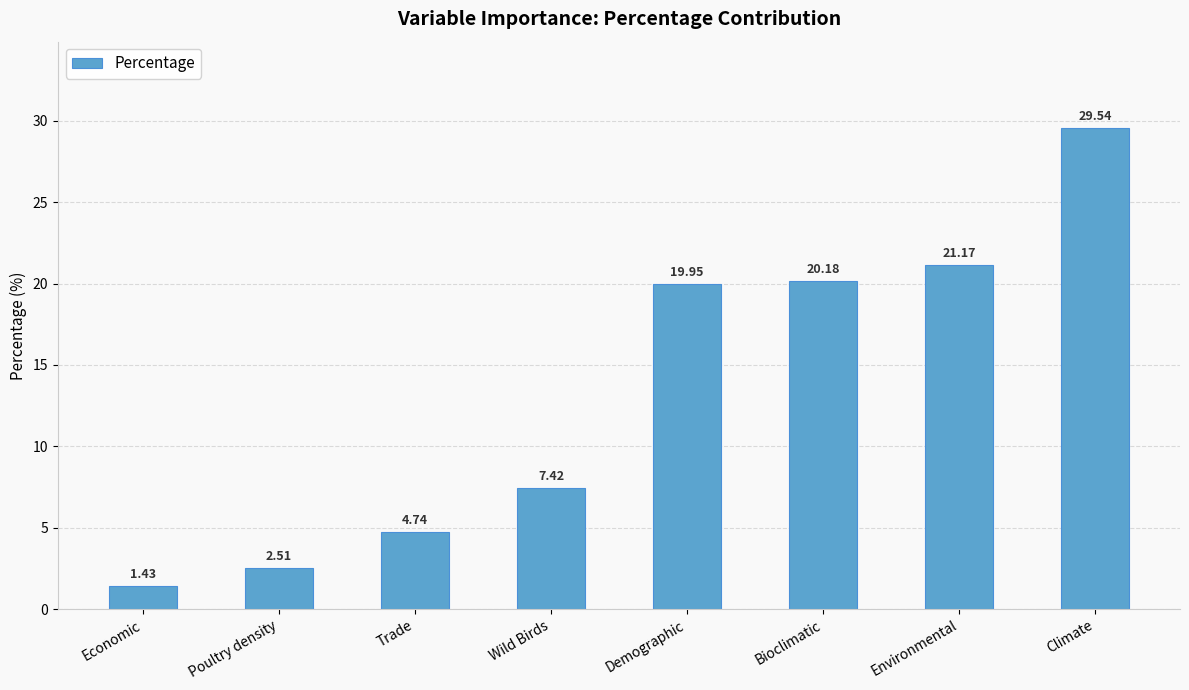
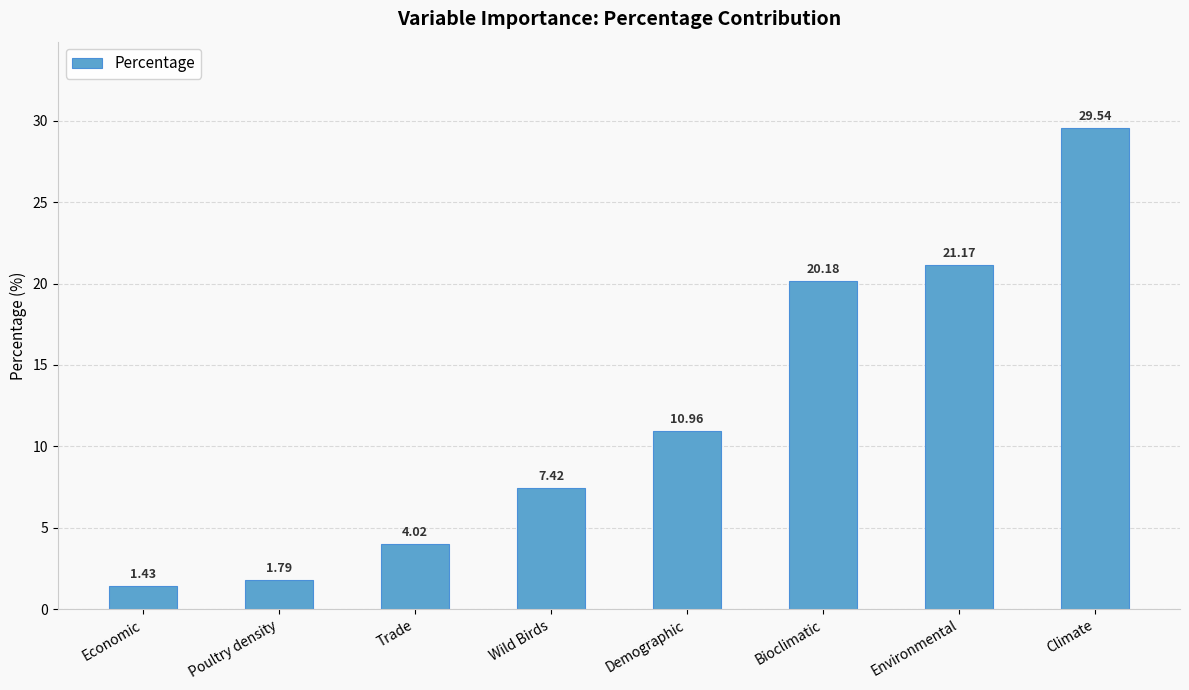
Poultry density: 2.51 -> 1.79
Trade: 4.74 -> 4.02
Demographic: 19.95 -> 10.96
